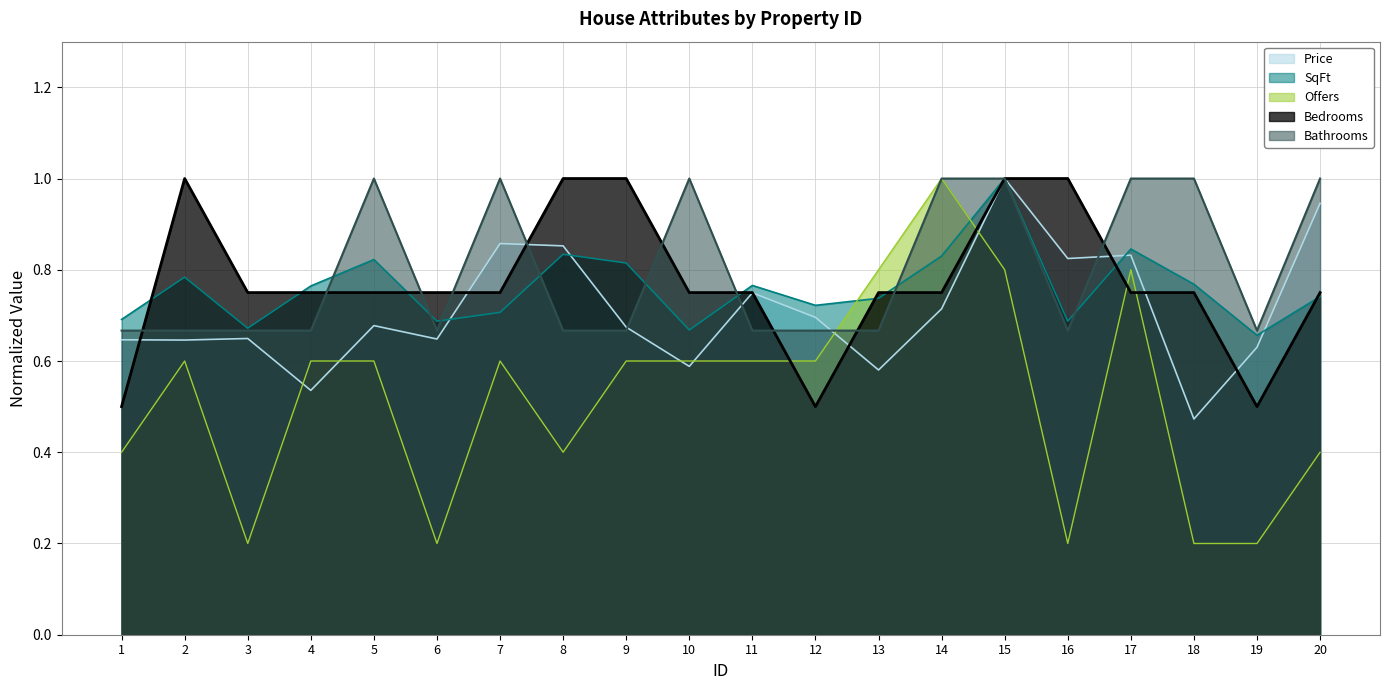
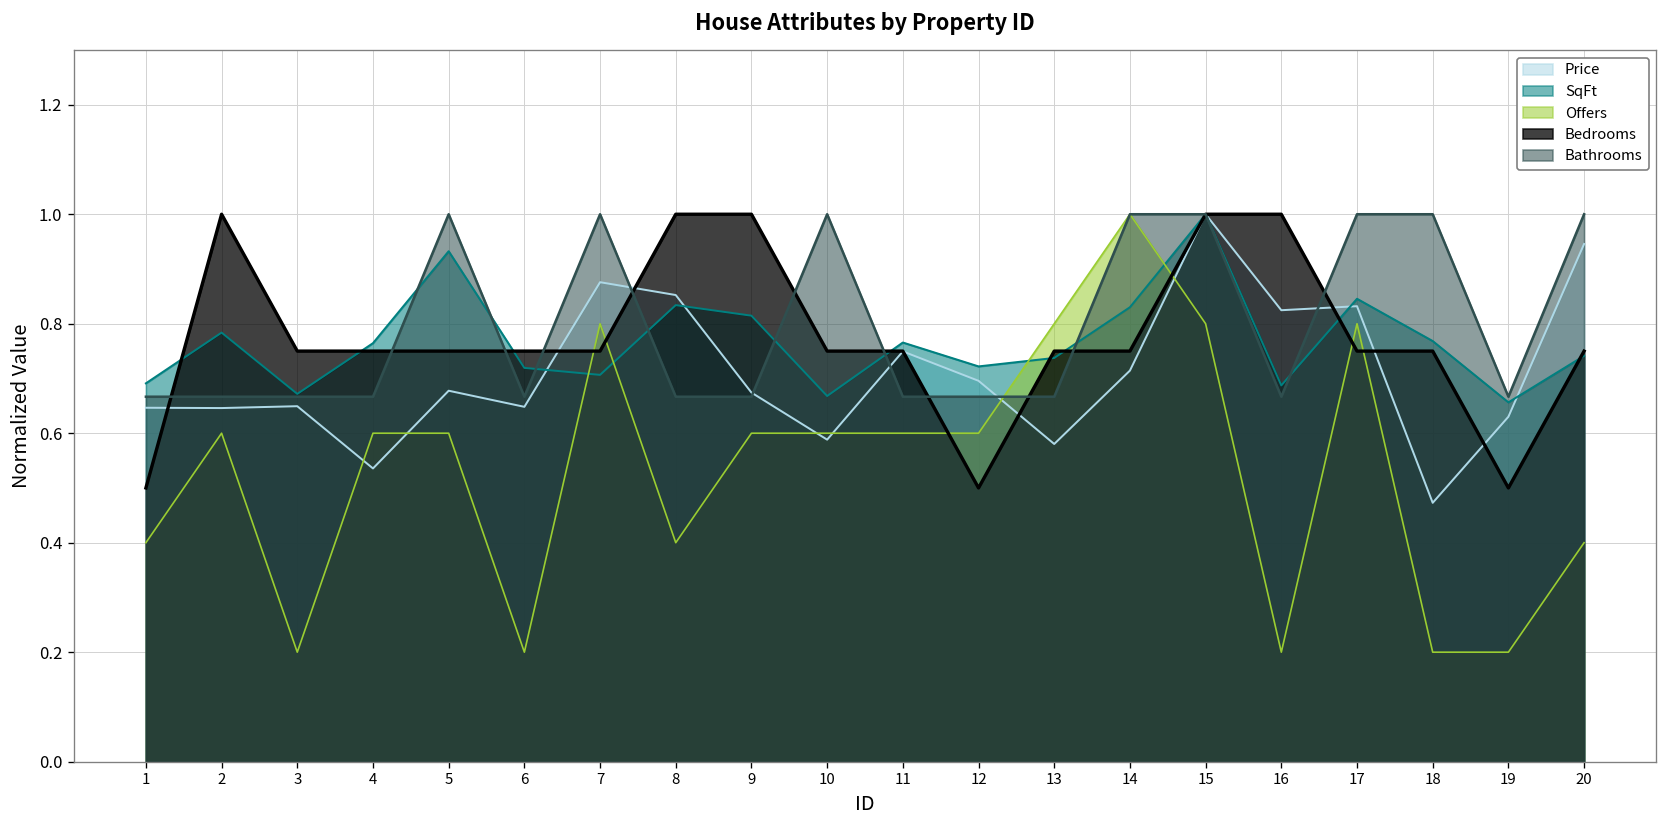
SqFt, 5: 0.82 -> 0.93
SqFt, 6: 0.69 -> 0.72
Price, 7: 0.86 -> 0.88
Offers, 7: 0.60 -> 0.80
